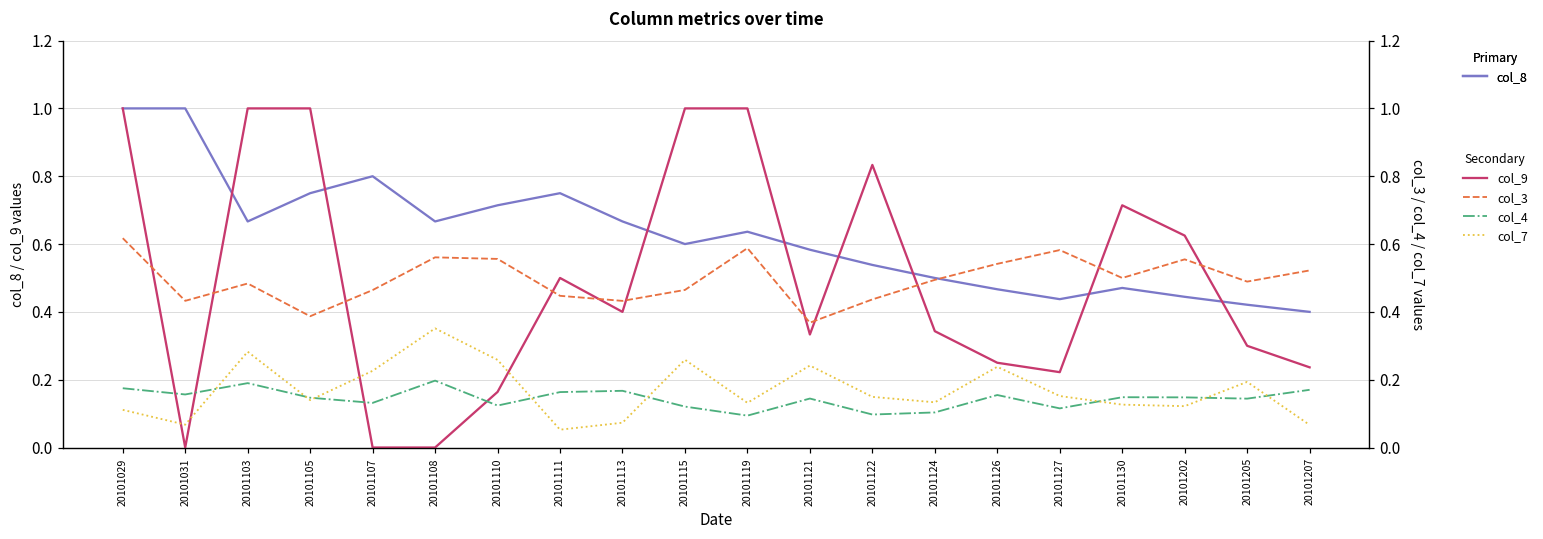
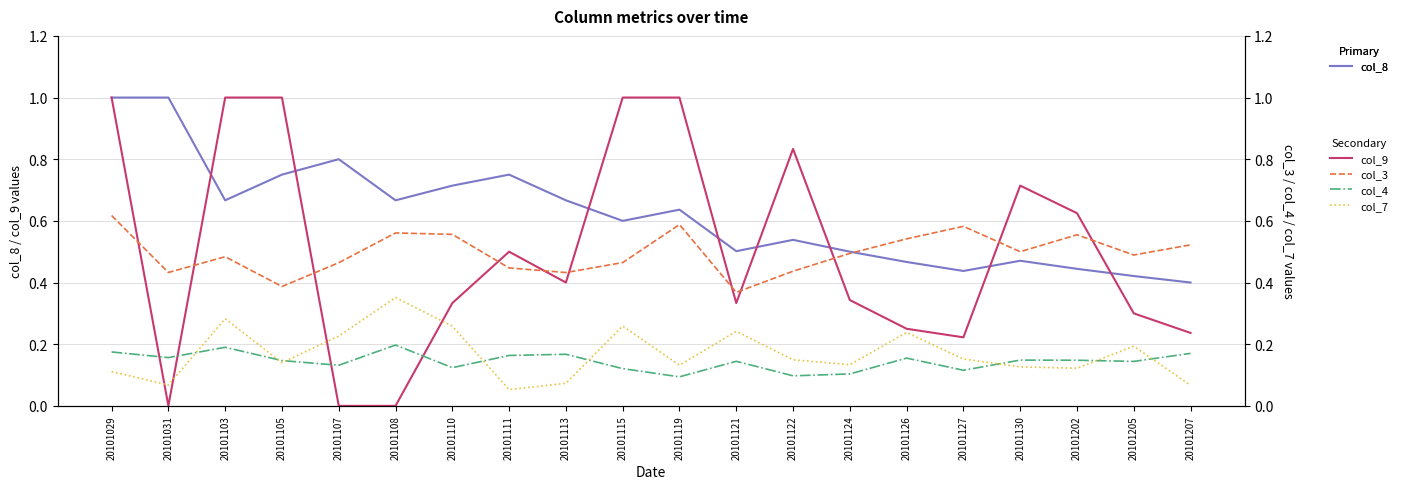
col_8, 20101121: 0.58 -> 0.50
col_9, 20101110: 0.16 -> 0.33
